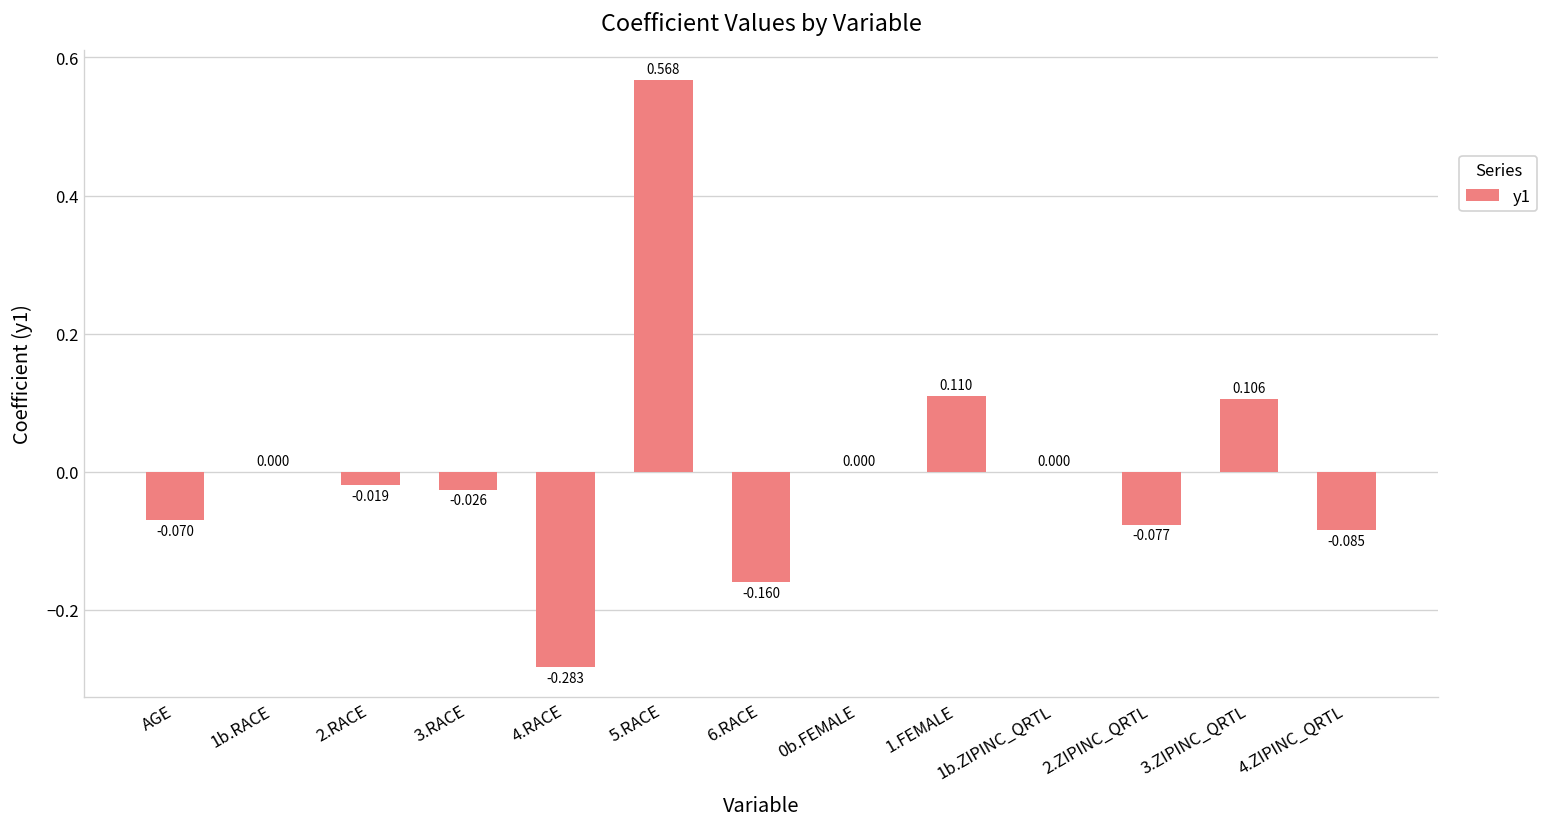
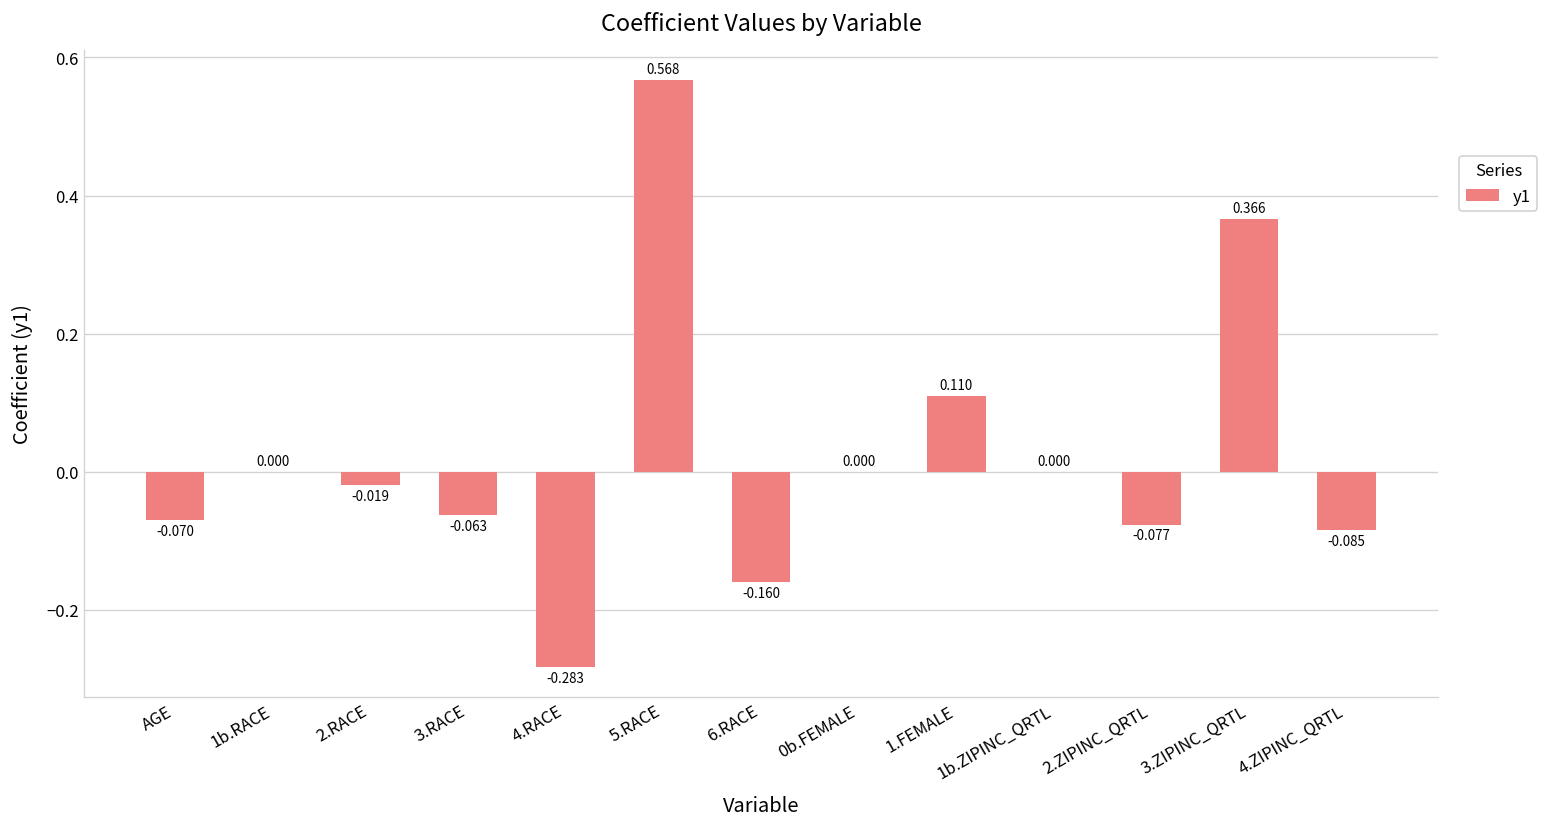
3.RACE: -0.026 -> -0.063
3.ZIPINC_QRTL: 0.106 -> 0.366
